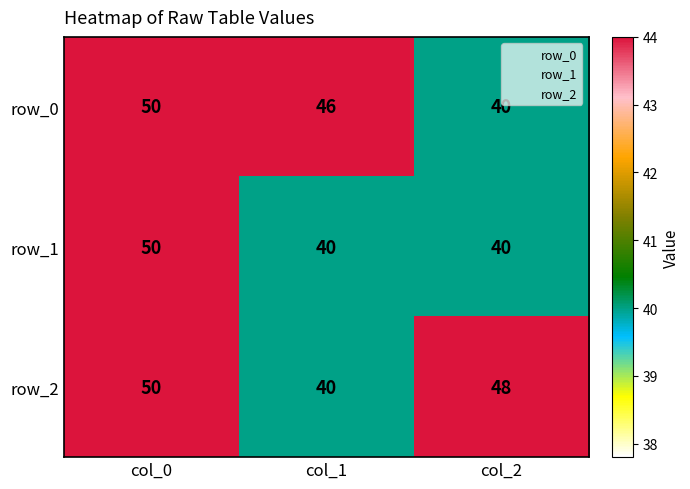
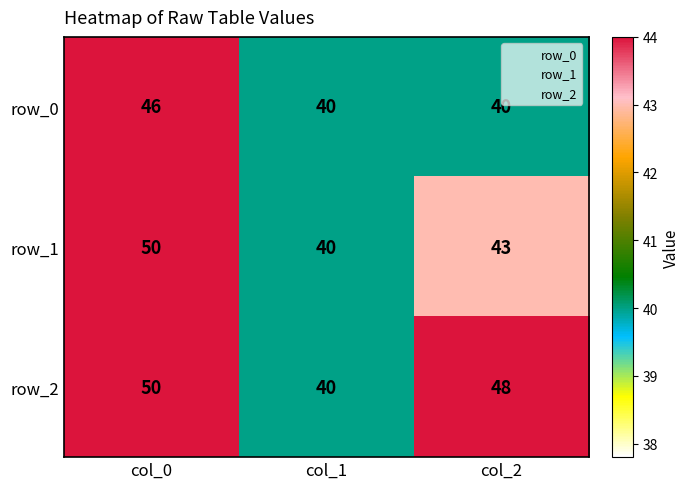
row_0, col_0: 50 -> 46
row_0, col_1: 46 -> 40
row_1, col_2: 40 -> 43
